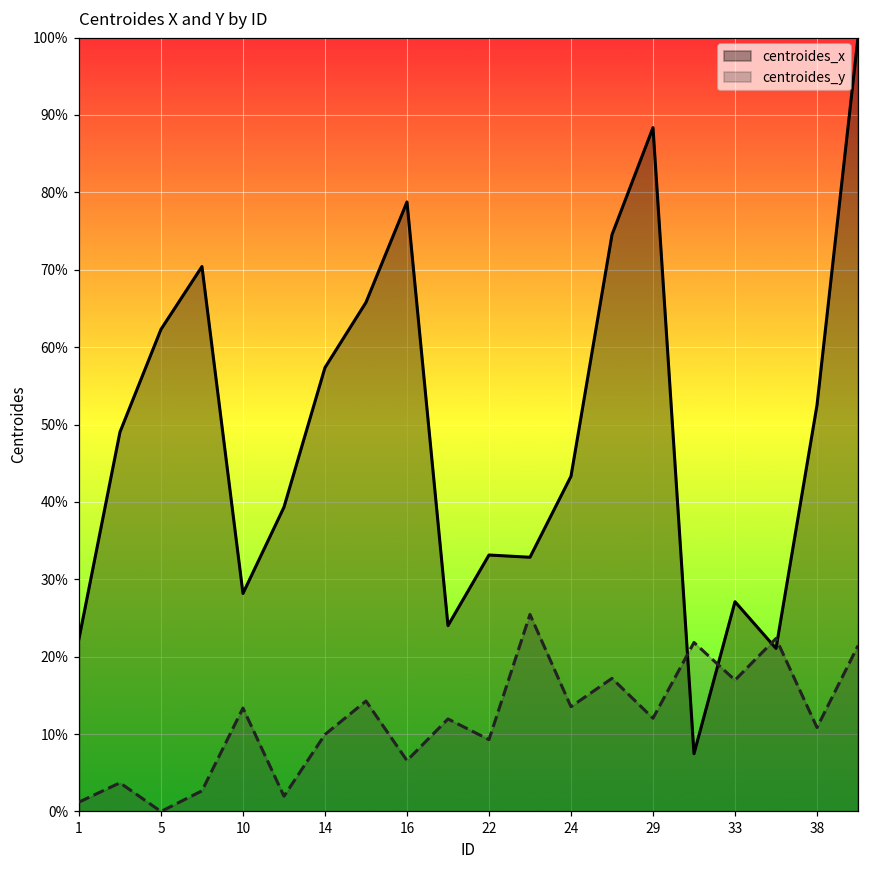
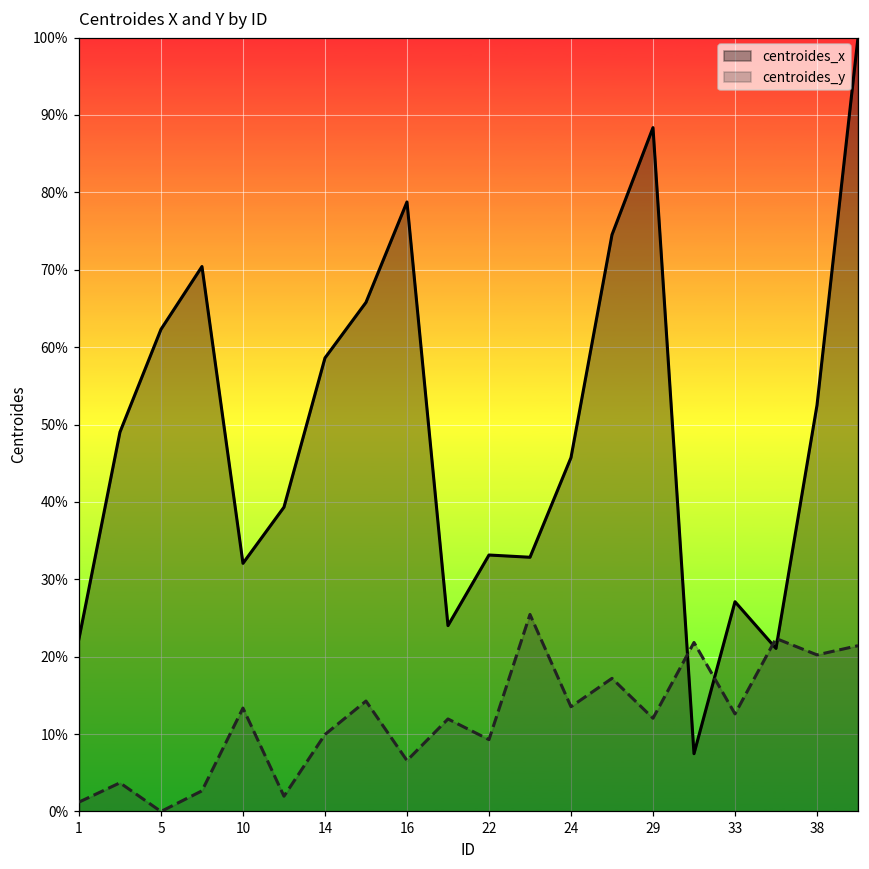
centroides_x, 10: 28% -> 32%
centroides_x, 14: 57% -> 59%
centroides_x, 24: 43% -> 46%
centroides_y, 33: 17% -> 13%
centroides_y, 38: 11% -> 20%
